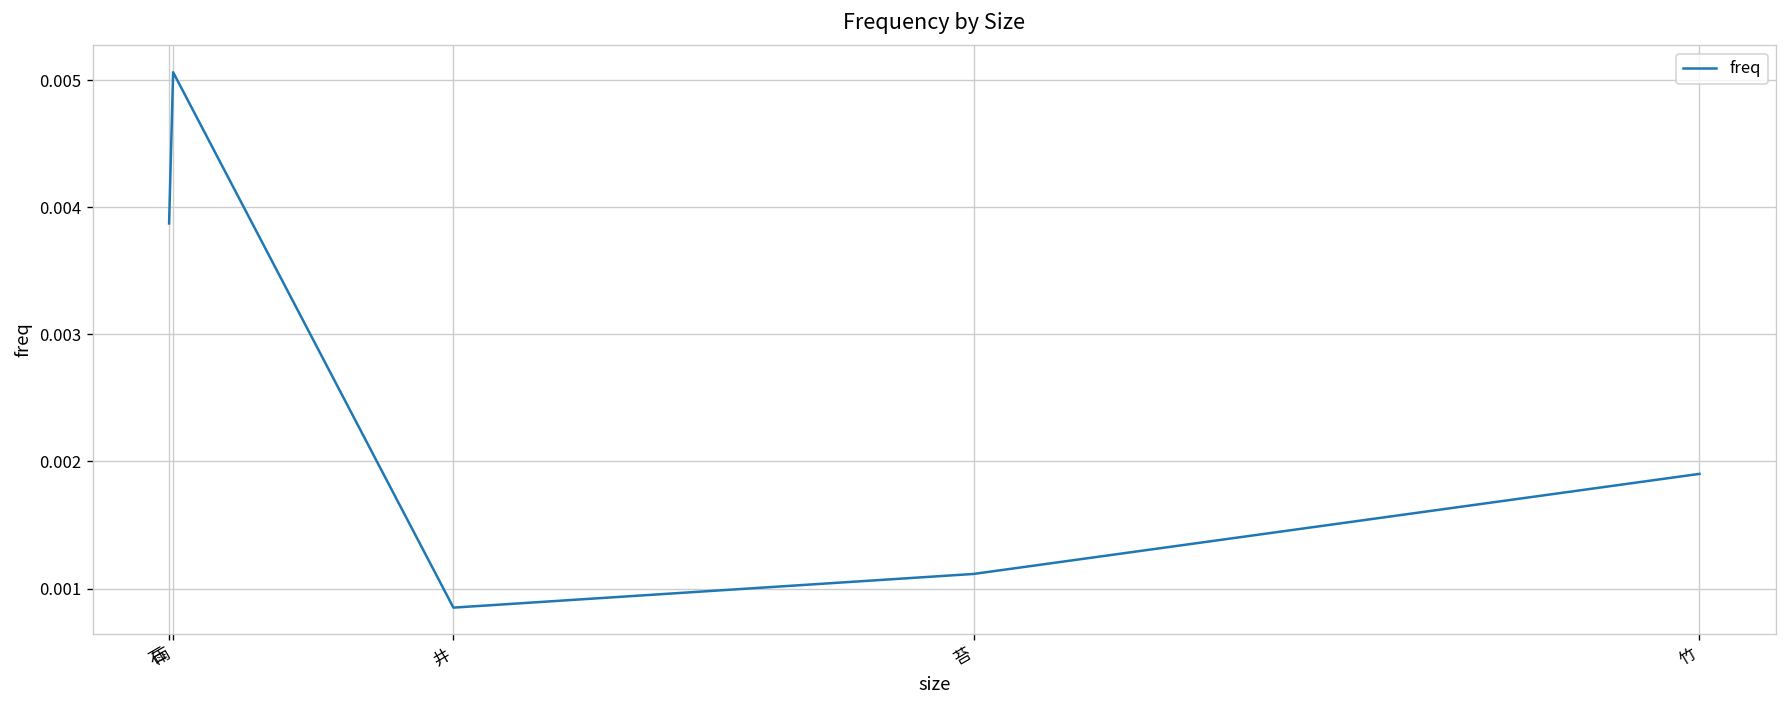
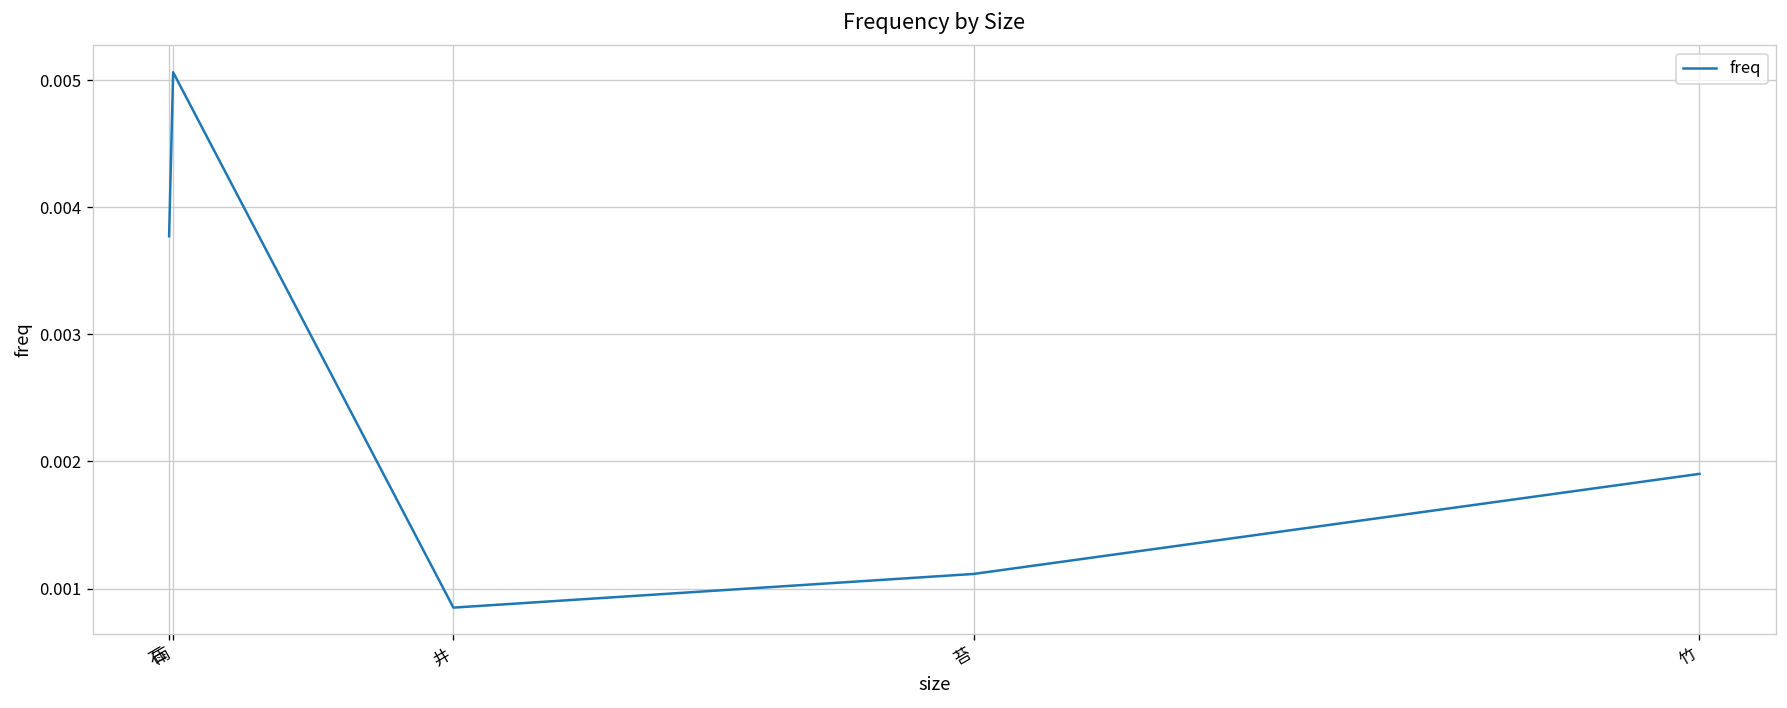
石: 0.00387 -> 0.00377
